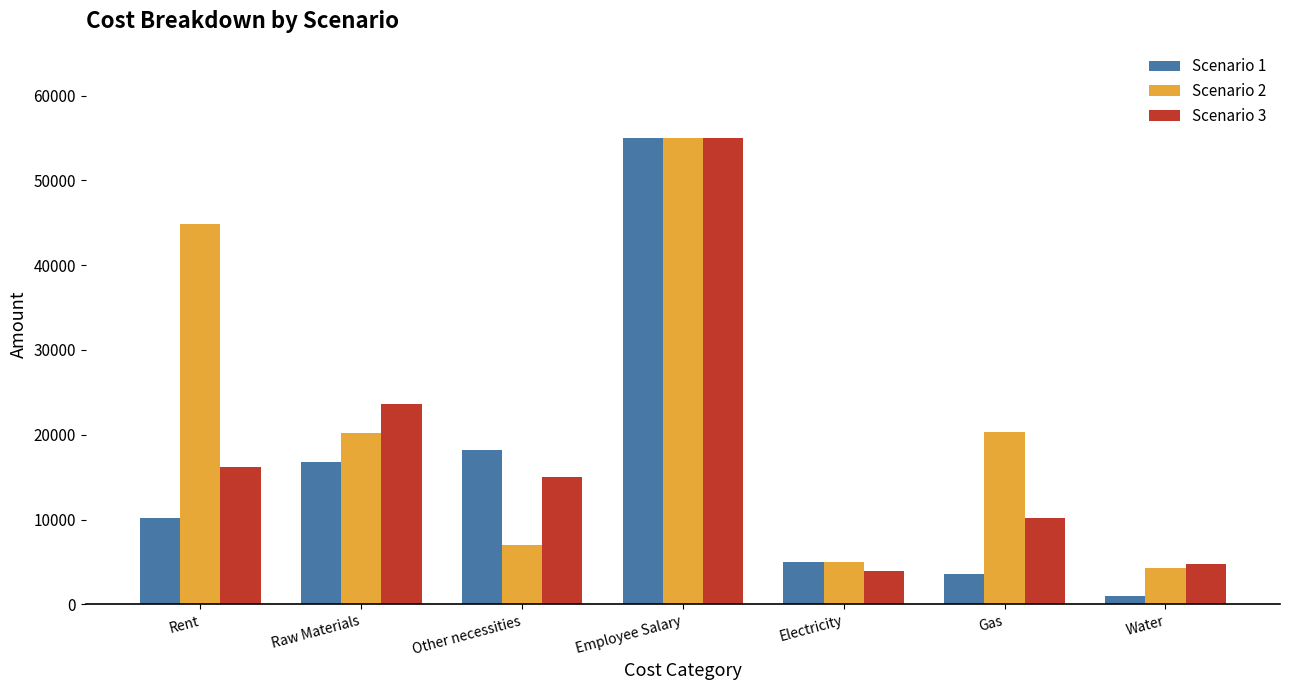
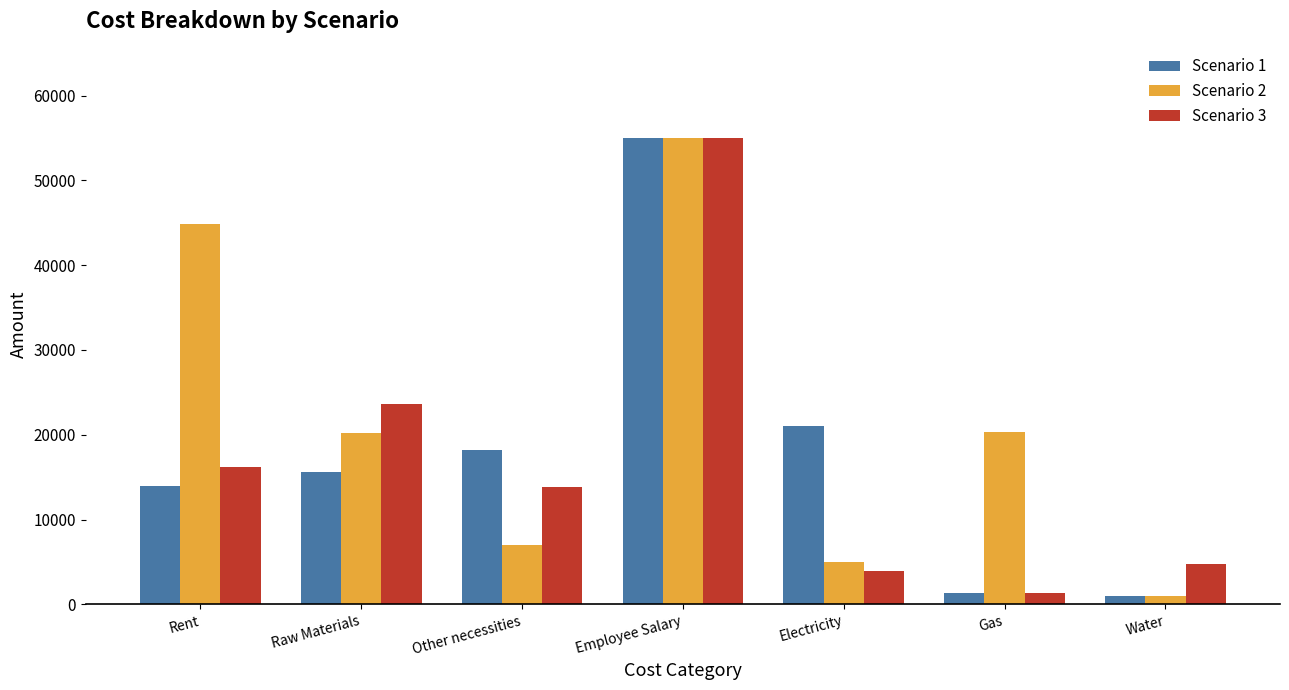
Scenario 1, Rent: 10000 -> 14000
Scenario 1, Raw Materials: 17000 -> 16000
Scenario 3, Other necessities: 15000 -> 14000
Scenario 1, Electricity: 5000 -> 21000
Scenario 1, Gas: 4000 -> 1000
Scenario 3, Gas: 10000 -> 1000
Scenario 2, Water: 4000 -> 1000
